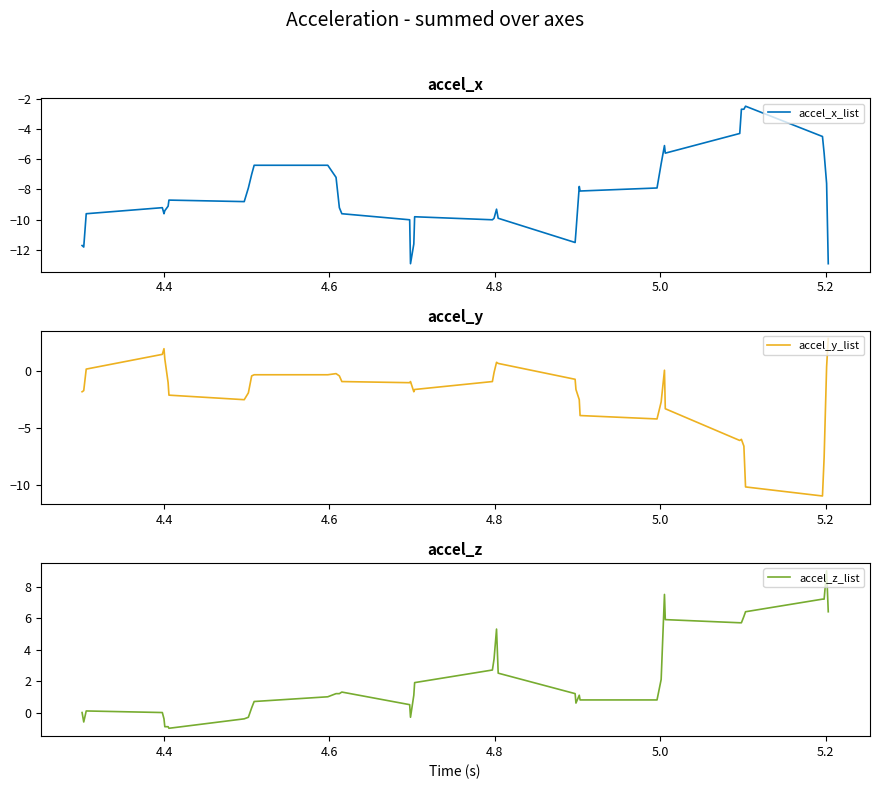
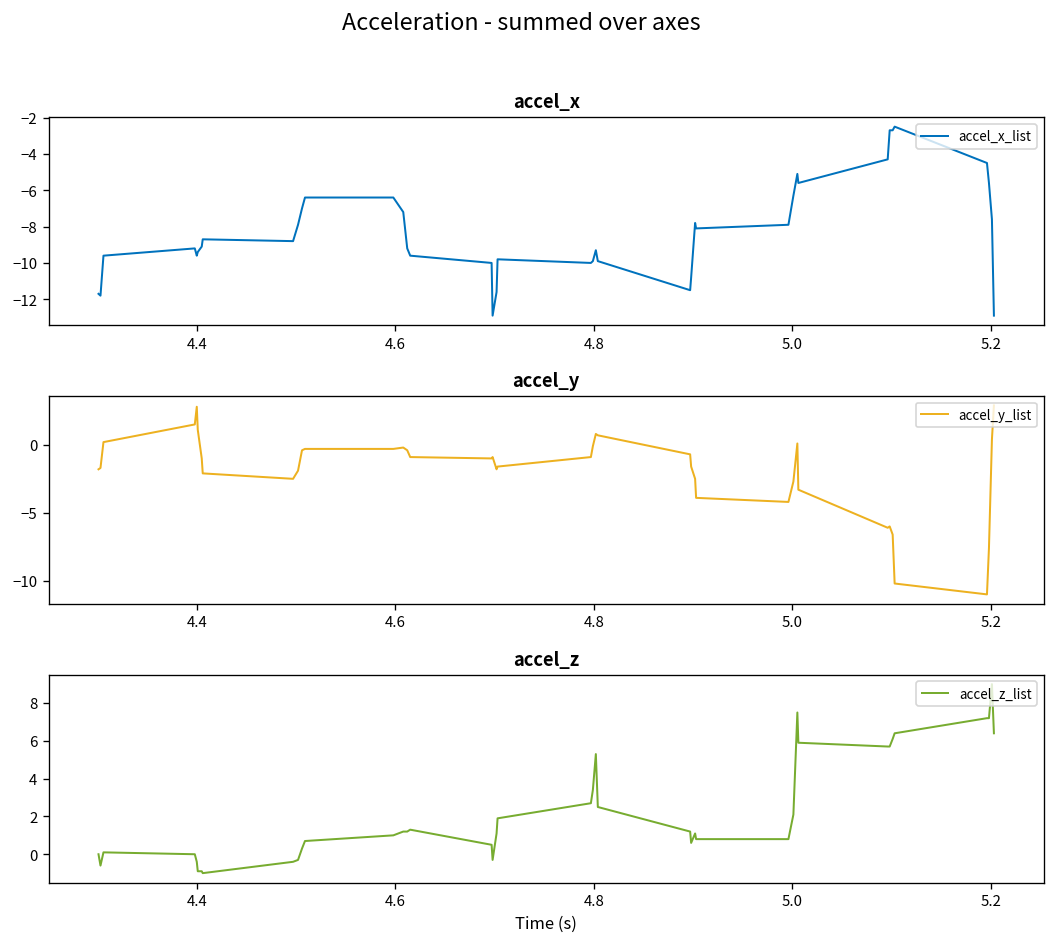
accel_y, 4.4: 2.0 -> 2.8
